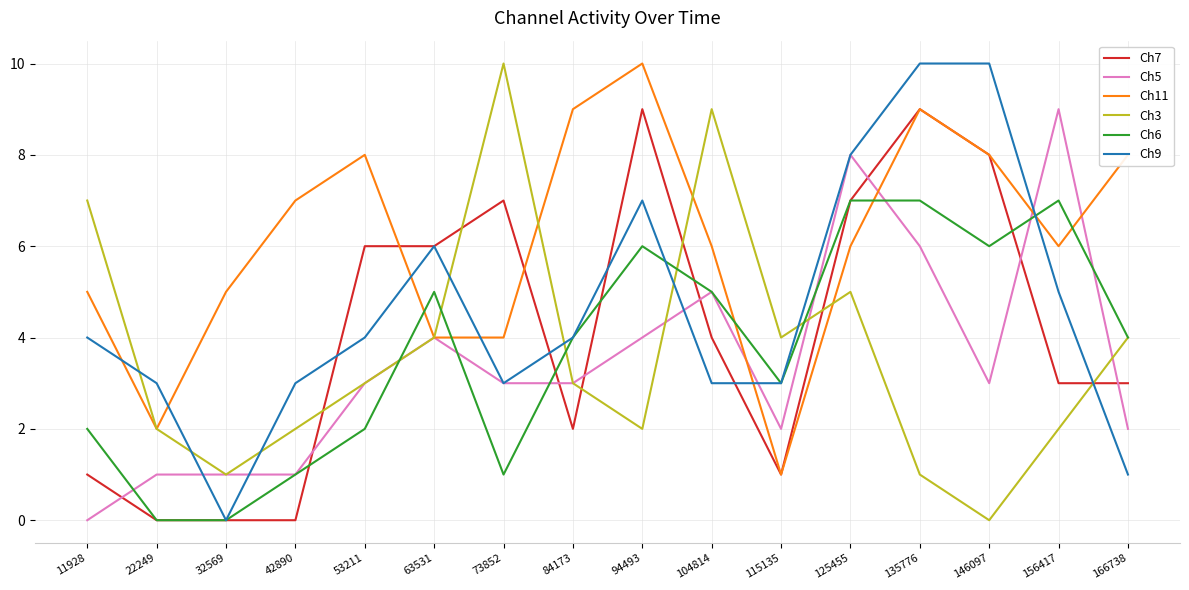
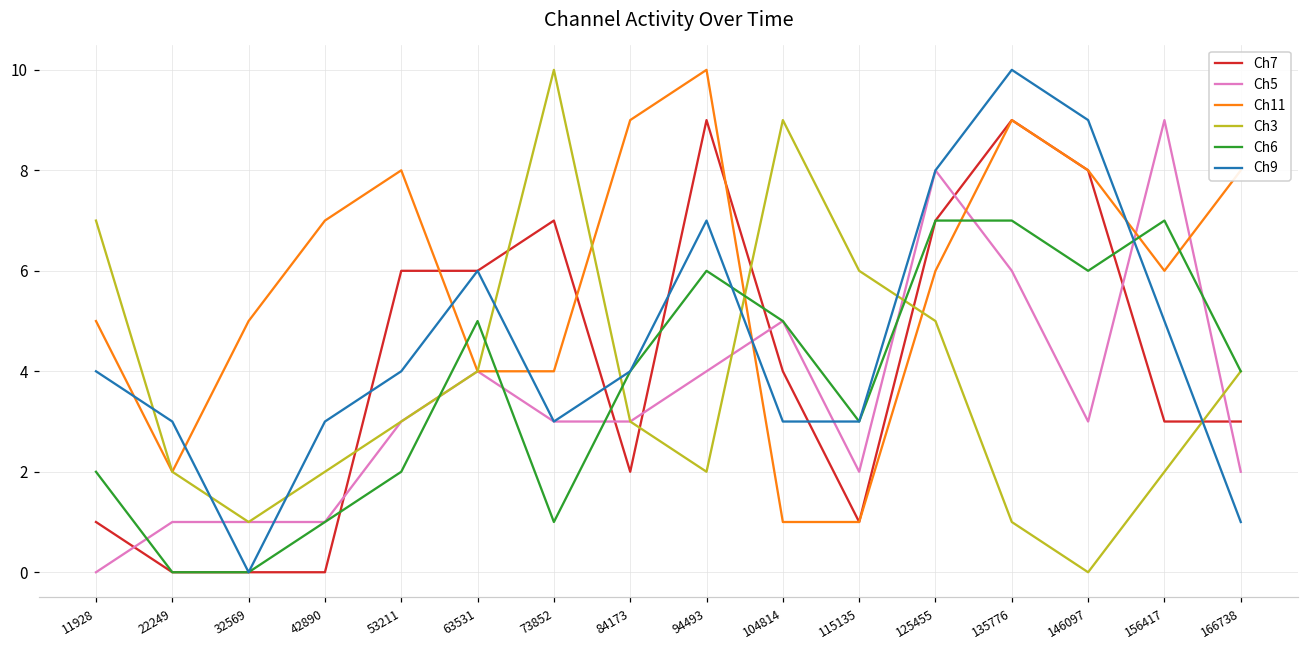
Ch11, 104814: 6 -> 1
Ch3, 115135: 4 -> 6
Ch9, 146097: 10 -> 9
